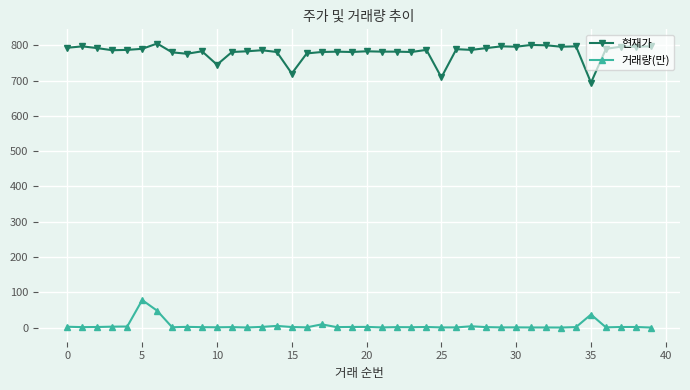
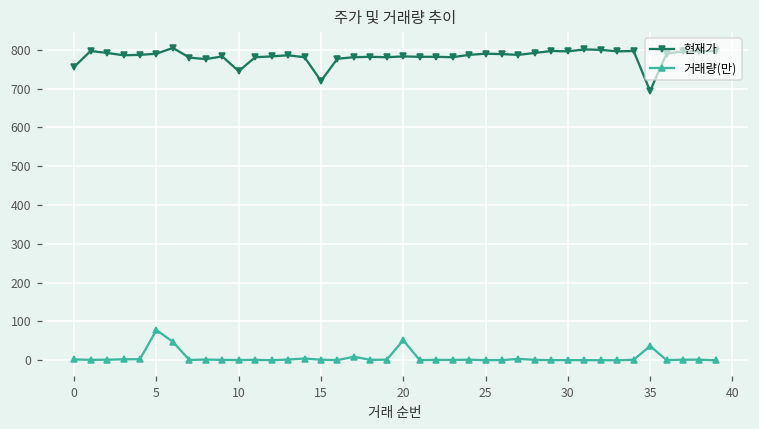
현재가, 0: 790 -> 760
거래량(만), 20: 0 -> 50
현재가, 25: 710 -> 790
